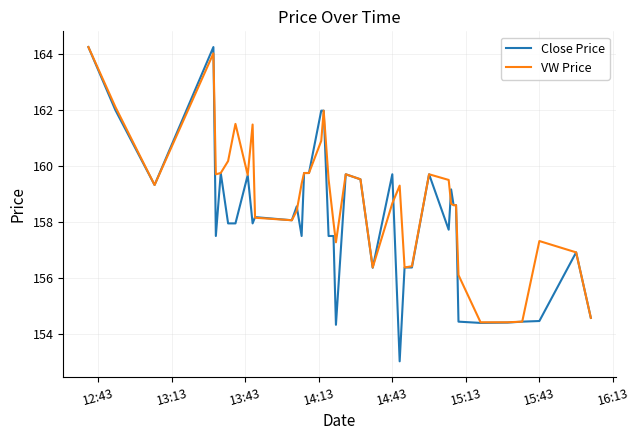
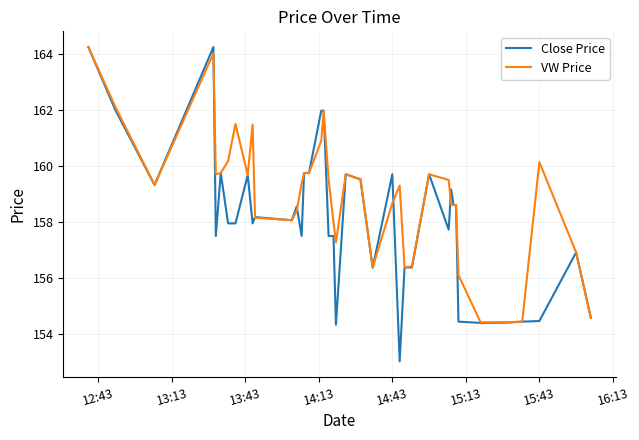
VW Price, 15:43: 157.3 -> 160.1
